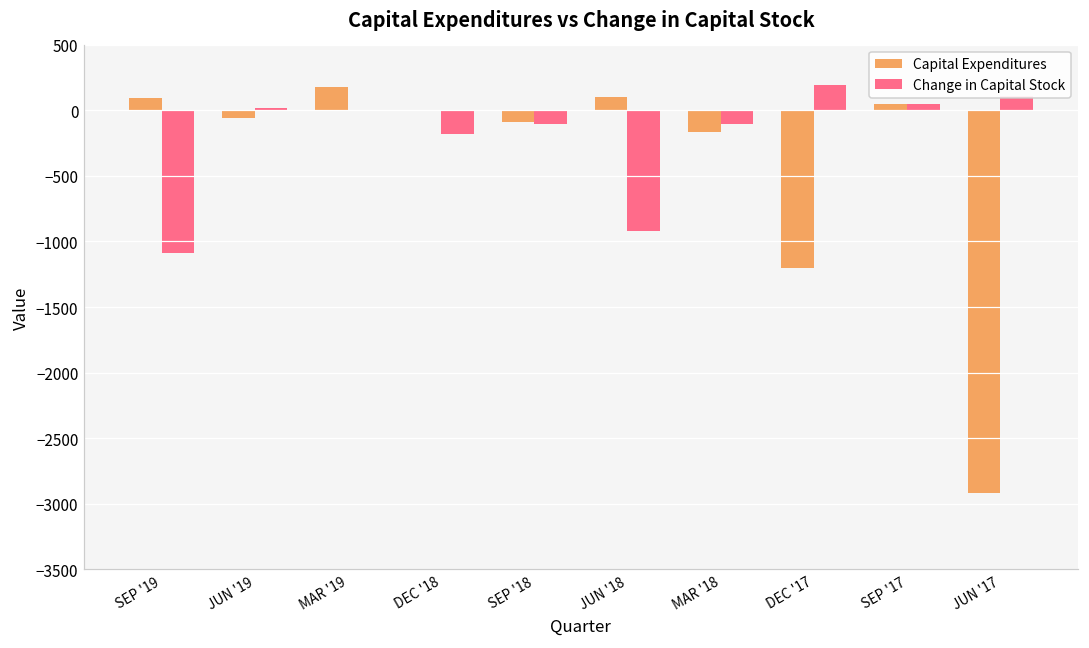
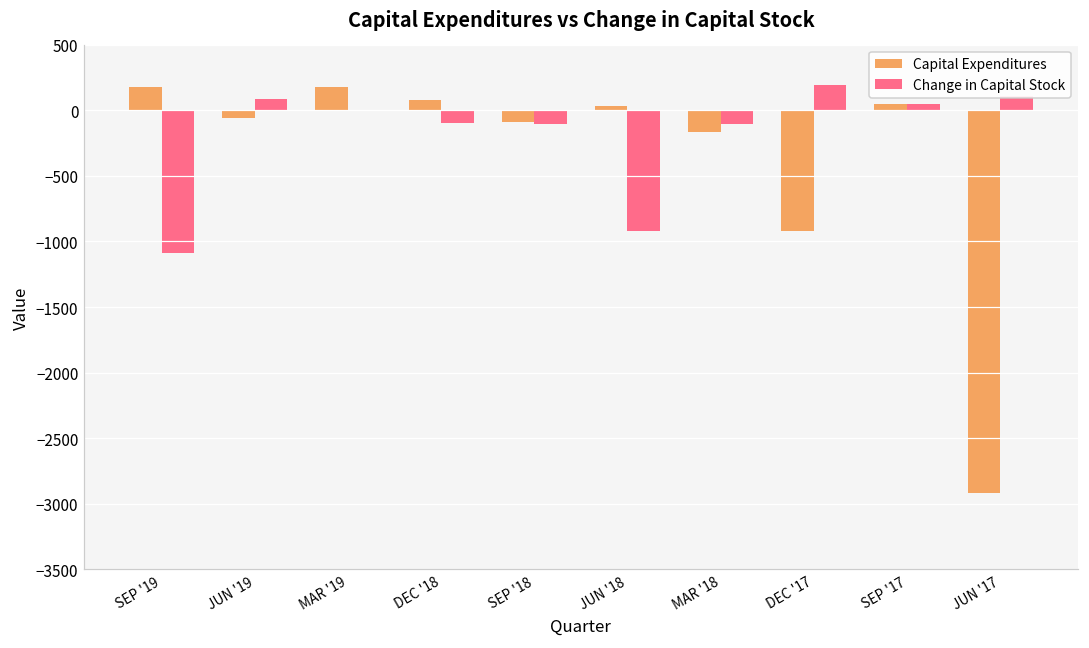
Capital Expenditures, SEP '19: 100 -> 180
Change in Capital Stock, JUN '19: 20 -> 90
Capital Expenditures, DEC '18: 0 -> 80
Change in Capital Stock, DEC '18: -180 -> -100
Capital Expenditures, JUN '18: 100 -> 30
Capital Expenditures, DEC '17: -1200 -> -920
